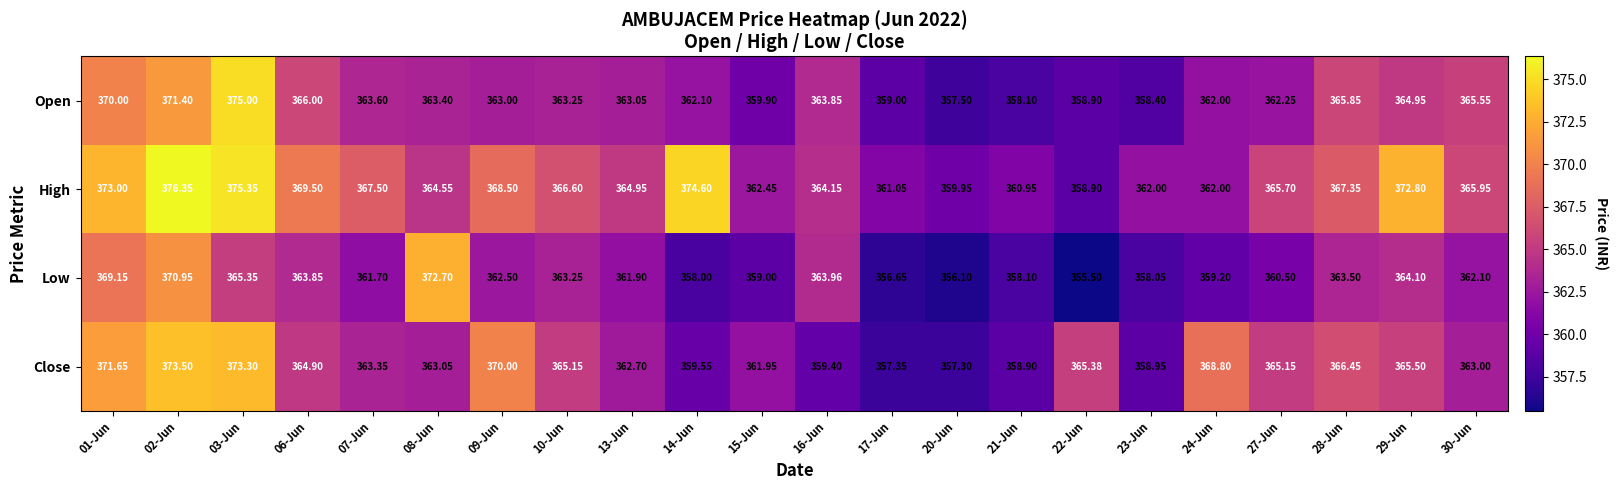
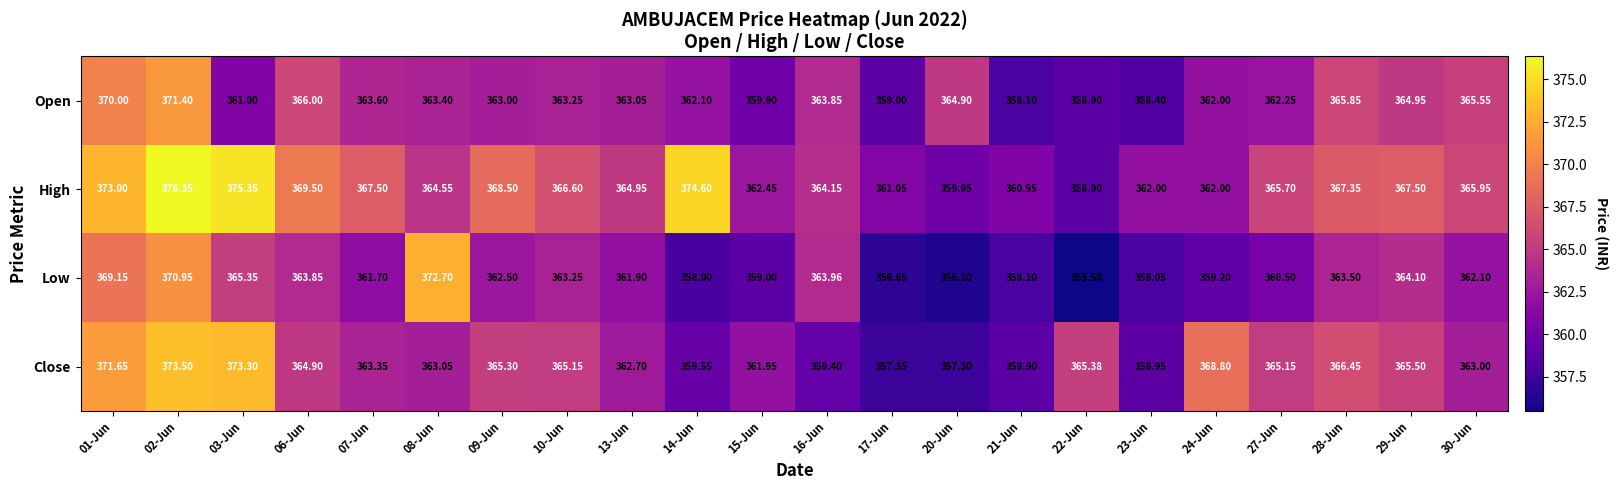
Open, 03-Jun: 375.00 -> 361.00
Open, 20-Jun: 357.50 -> 364.90
High, 29-Jun: 372.80 -> 367.50
Close, 09-Jun: 370.00 -> 365.30
